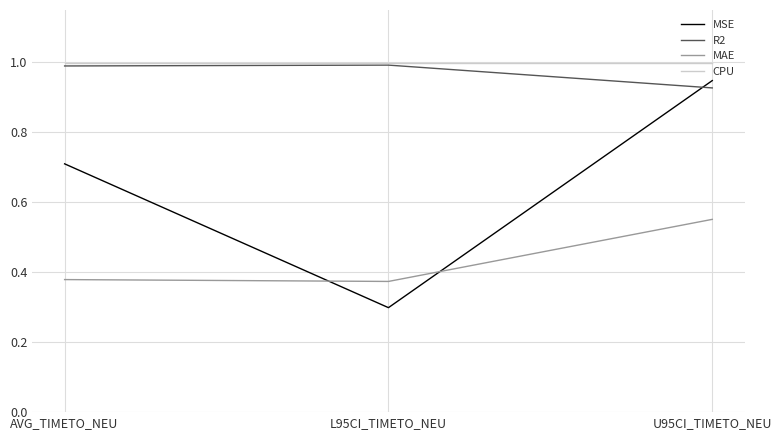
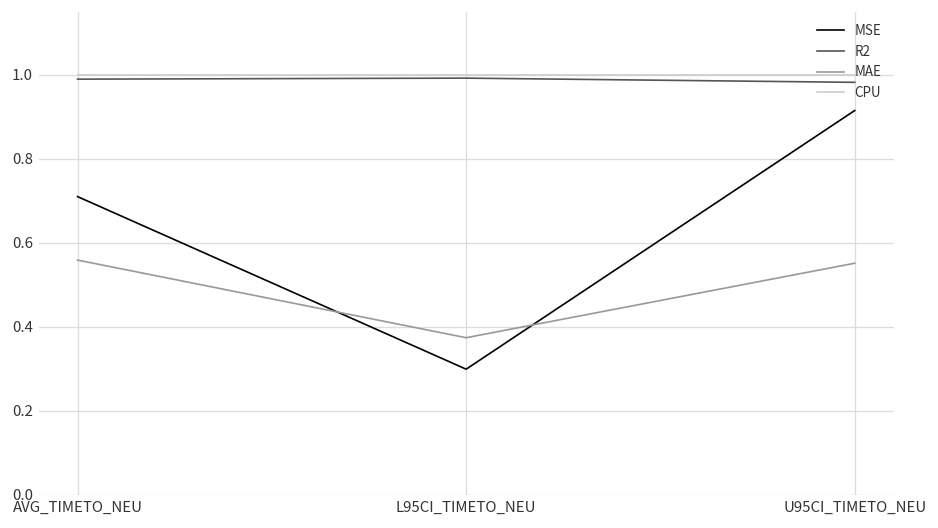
MAE, AVG_TIMETO_NEU: 0.38 -> 0.56
MSE, U95CI_TIMETO_NEU: 0.95 -> 0.92
R2, U95CI_TIMETO_NEU: 0.93 -> 0.98
